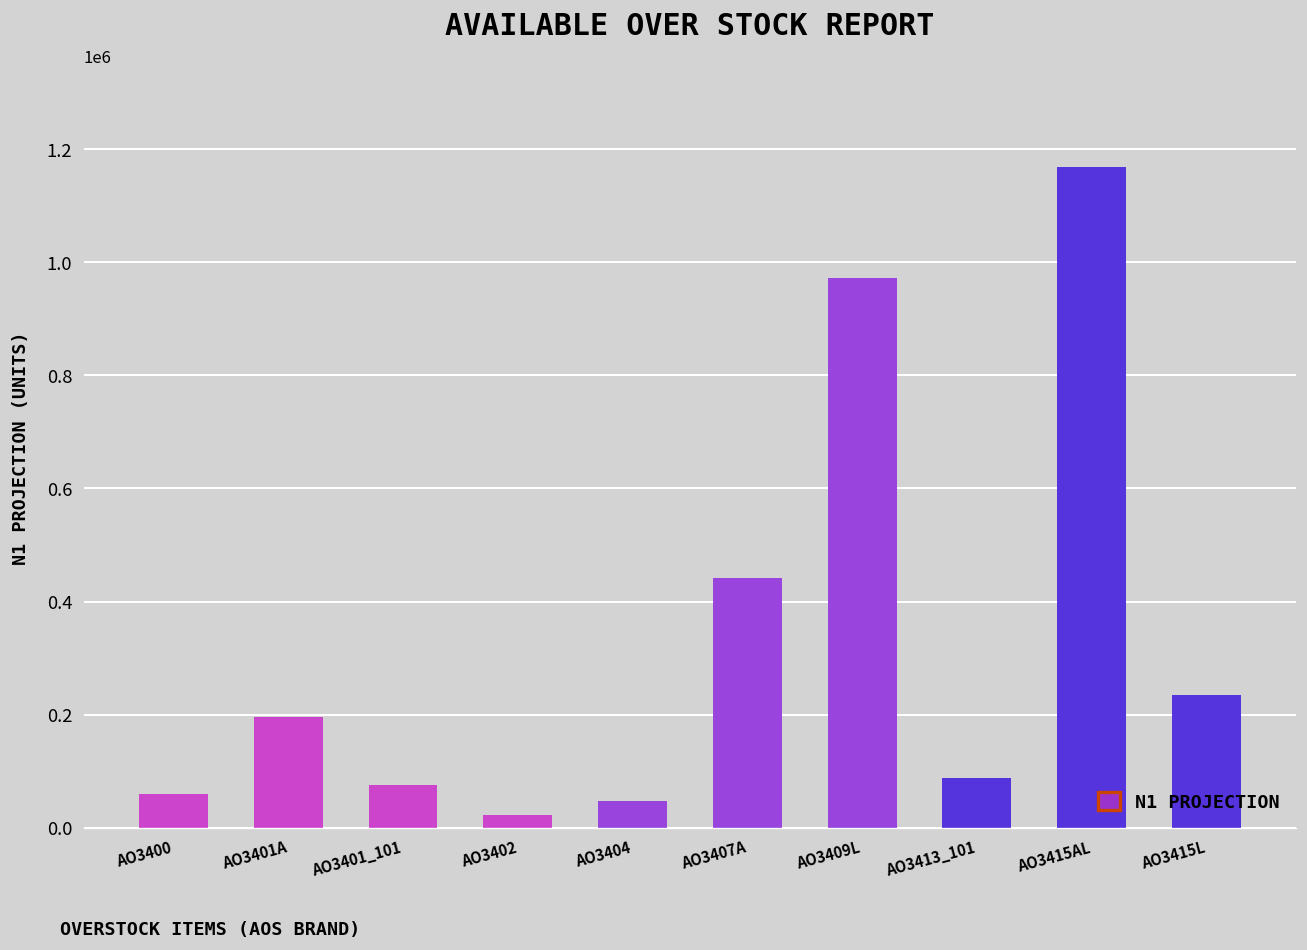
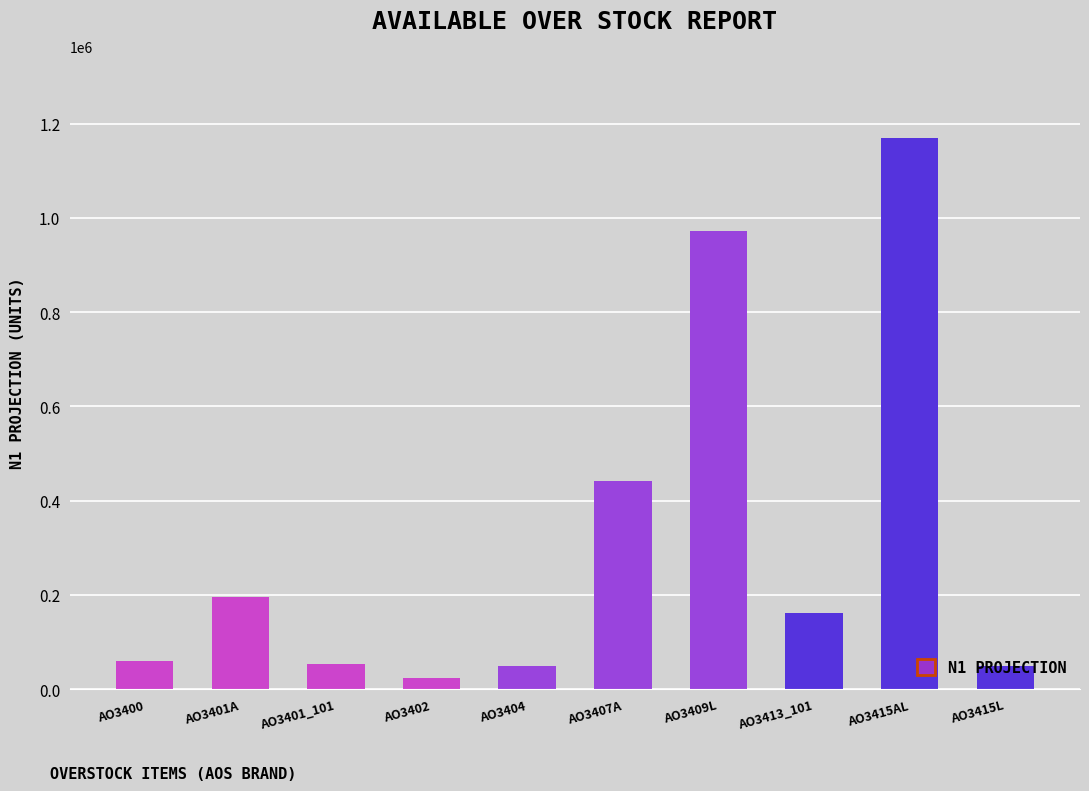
AO3401_101: 80000 -> 50000
AO3413_101: 90000 -> 160000
AO3415L: 240000 -> 50000
